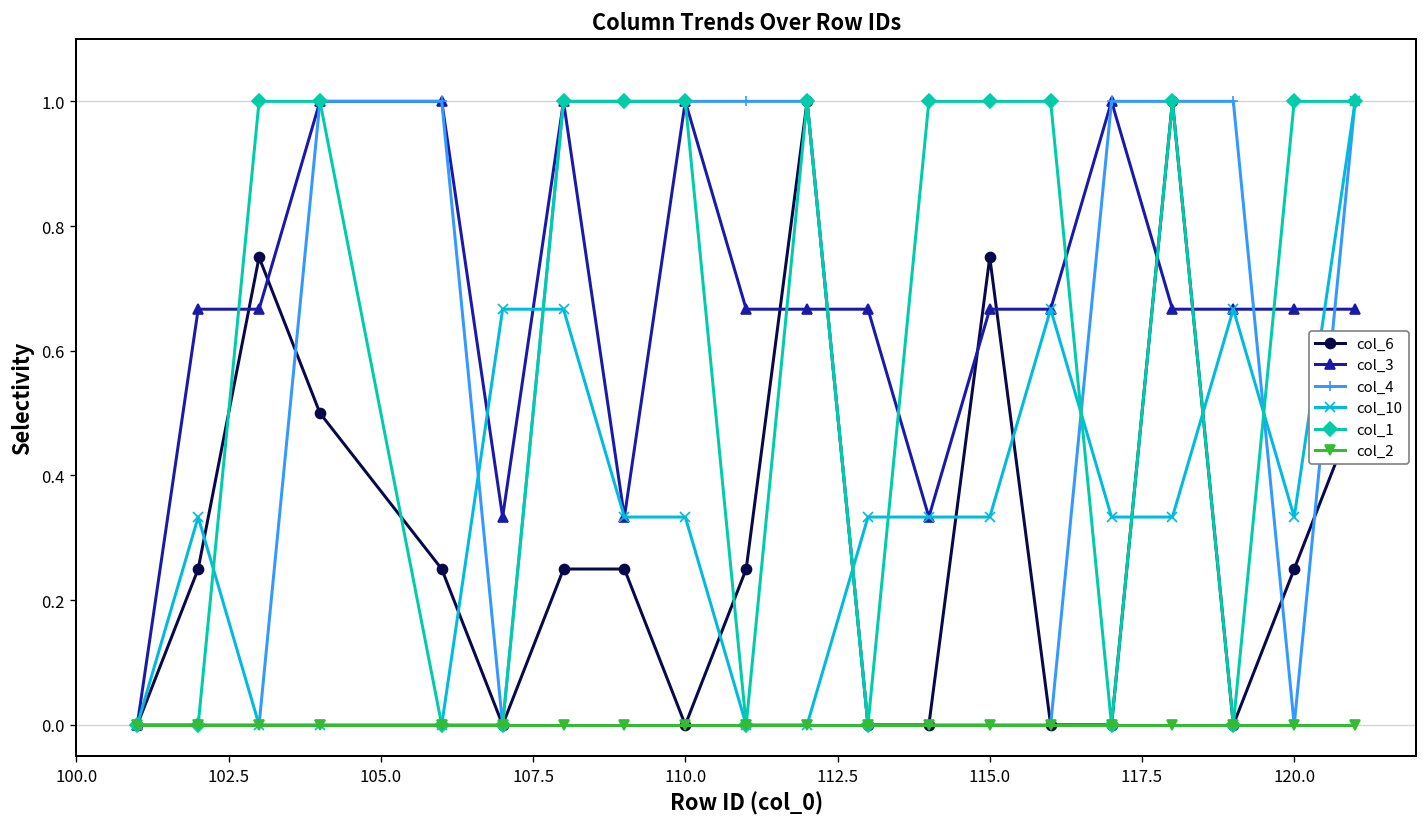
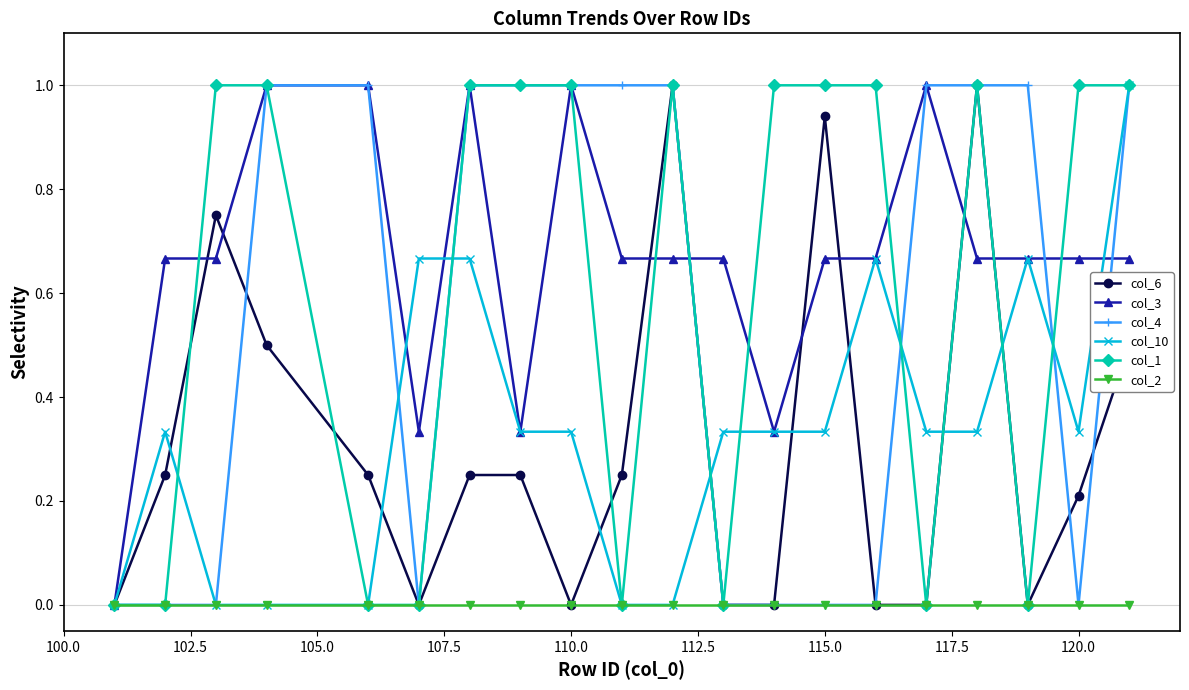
col_6, 115.0: 0.75 -> 0.94
col_6, 120.0: 0.25 -> 0.21
